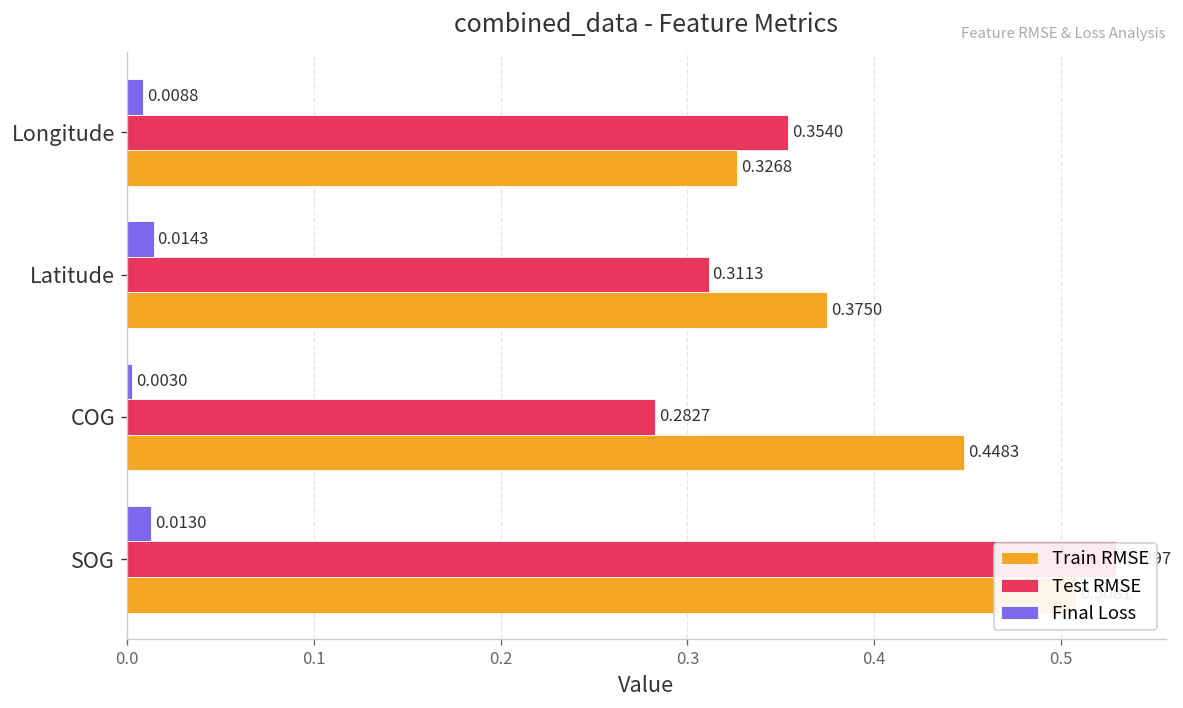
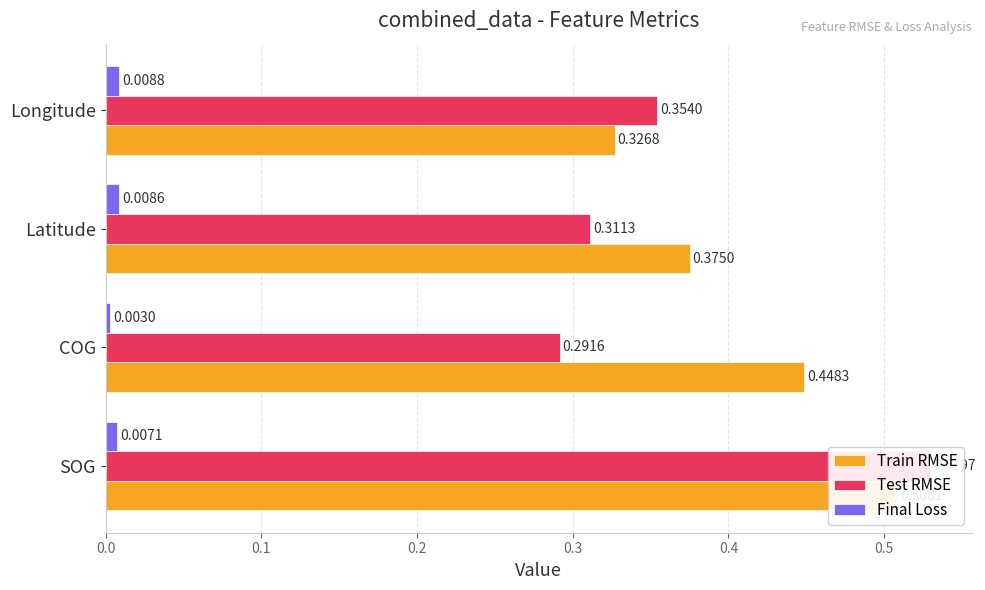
Final Loss, Latitude: 0.0143 -> 0.0086
Test RMSE, COG: 0.2827 -> 0.2916
Final Loss, SOG: 0.0130 -> 0.0071
